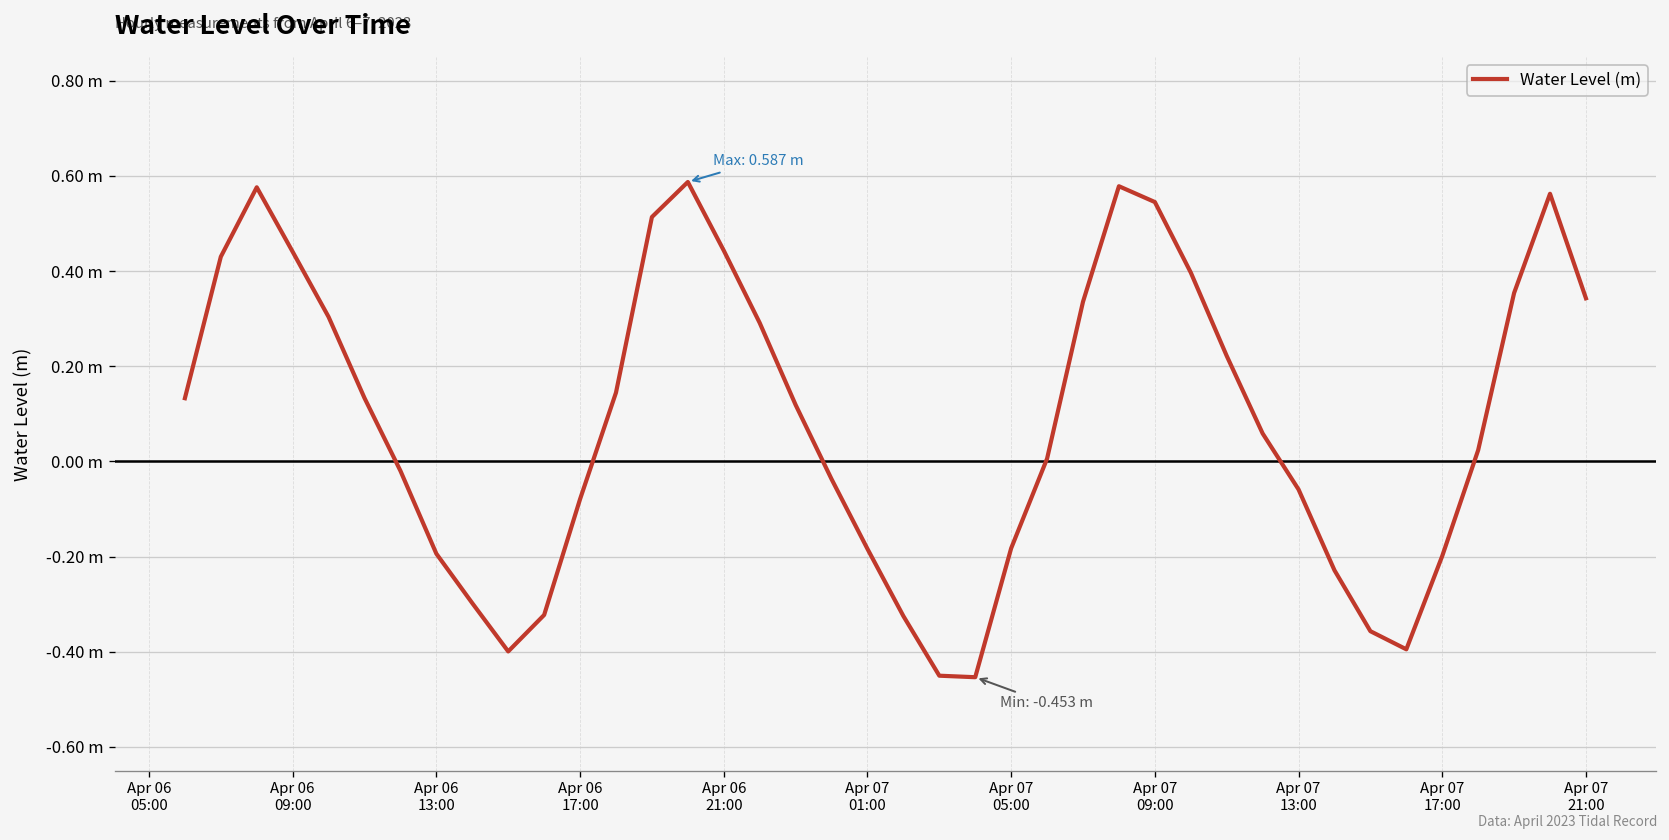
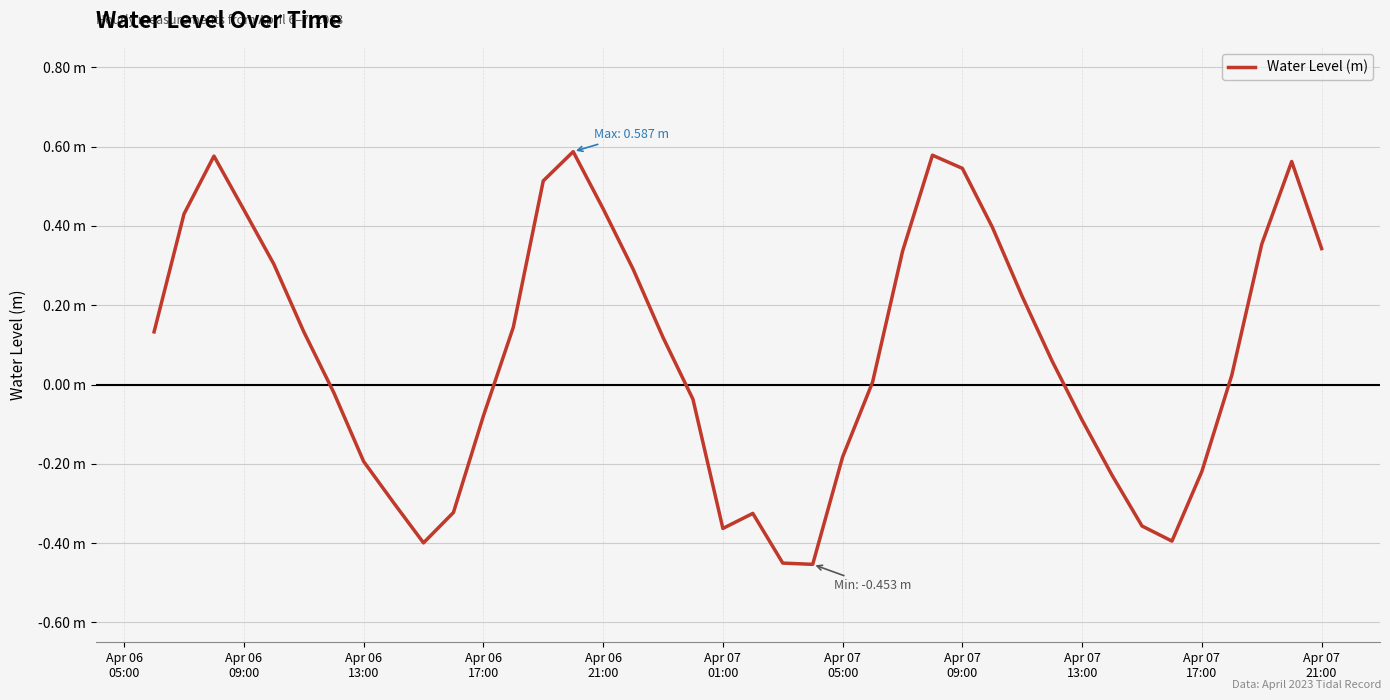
Apr 07 01:00: -0.18 m -> -0.36 m
Apr 07 13:00: -0.06 m -> -0.09 m
Apr 07 17:00: -0.20 m -> -0.22 m
